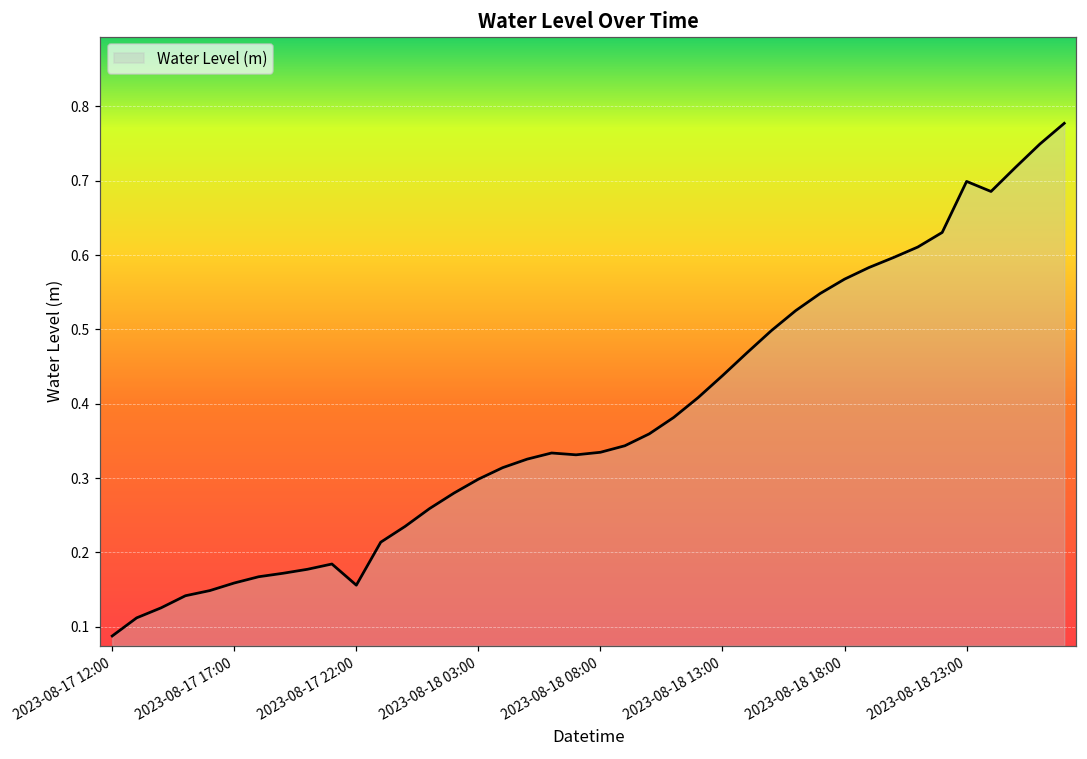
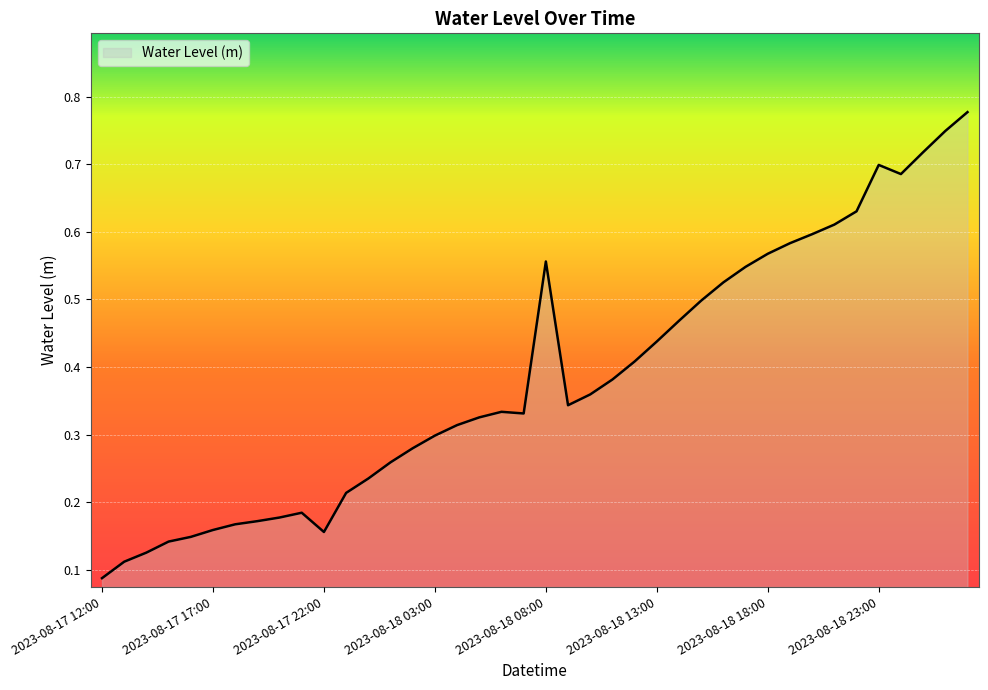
2023-08-18 08:00: 0.33 -> 0.56
